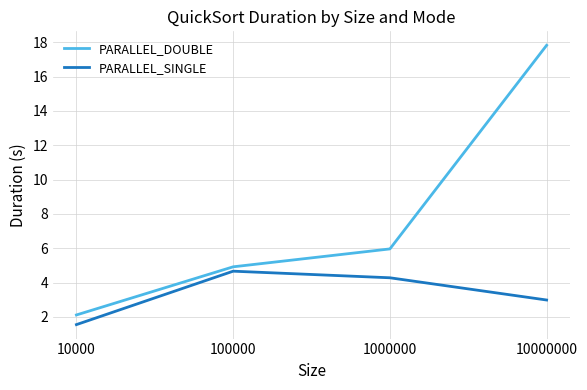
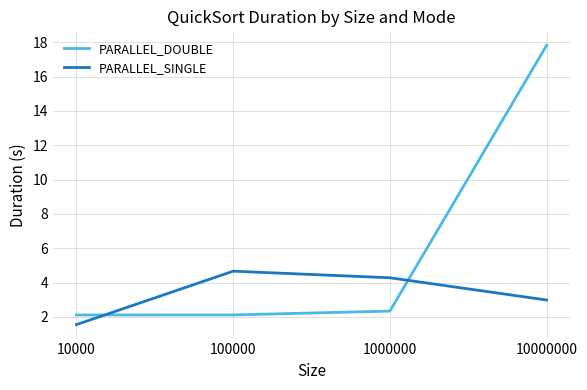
PARALLEL_DOUBLE, 100000: 4.9 -> 2.1
PARALLEL_DOUBLE, 1000000: 6.0 -> 2.3
